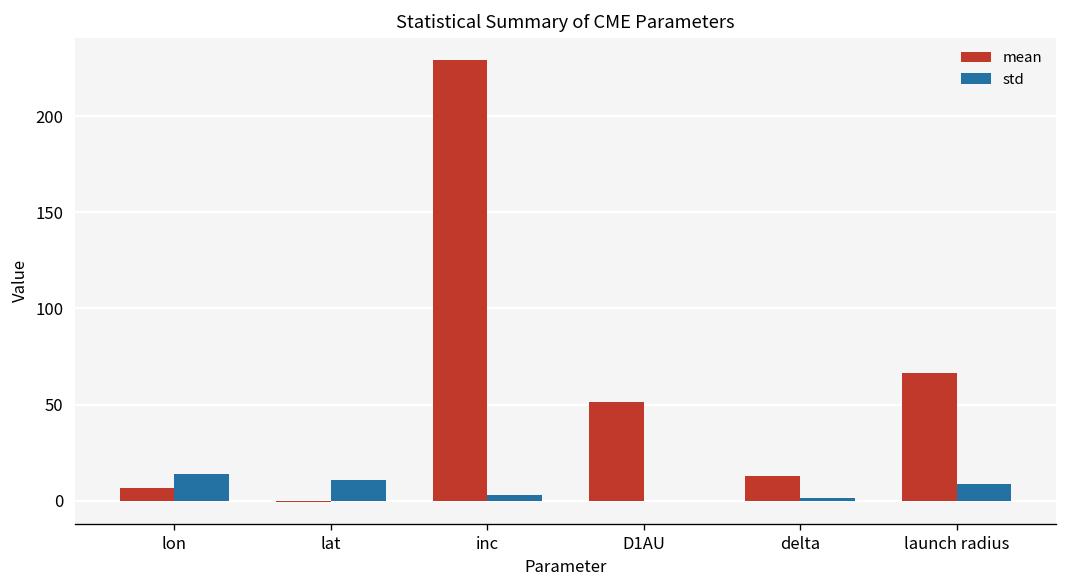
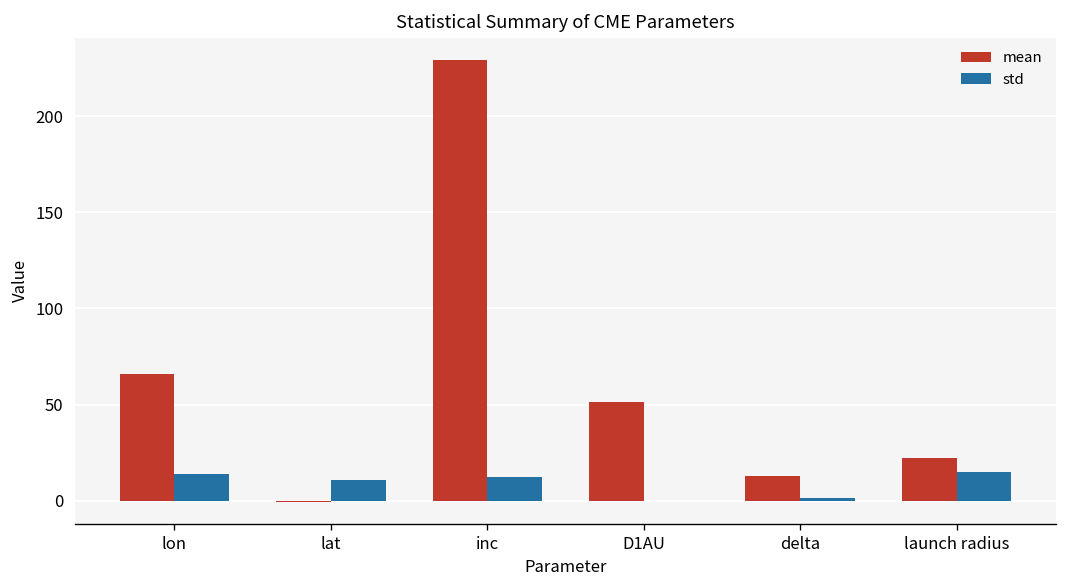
mean, lon: 6 -> 66
std, inc: 3 -> 12
mean, launch radius: 66 -> 22
std, launch radius: 9 -> 15
